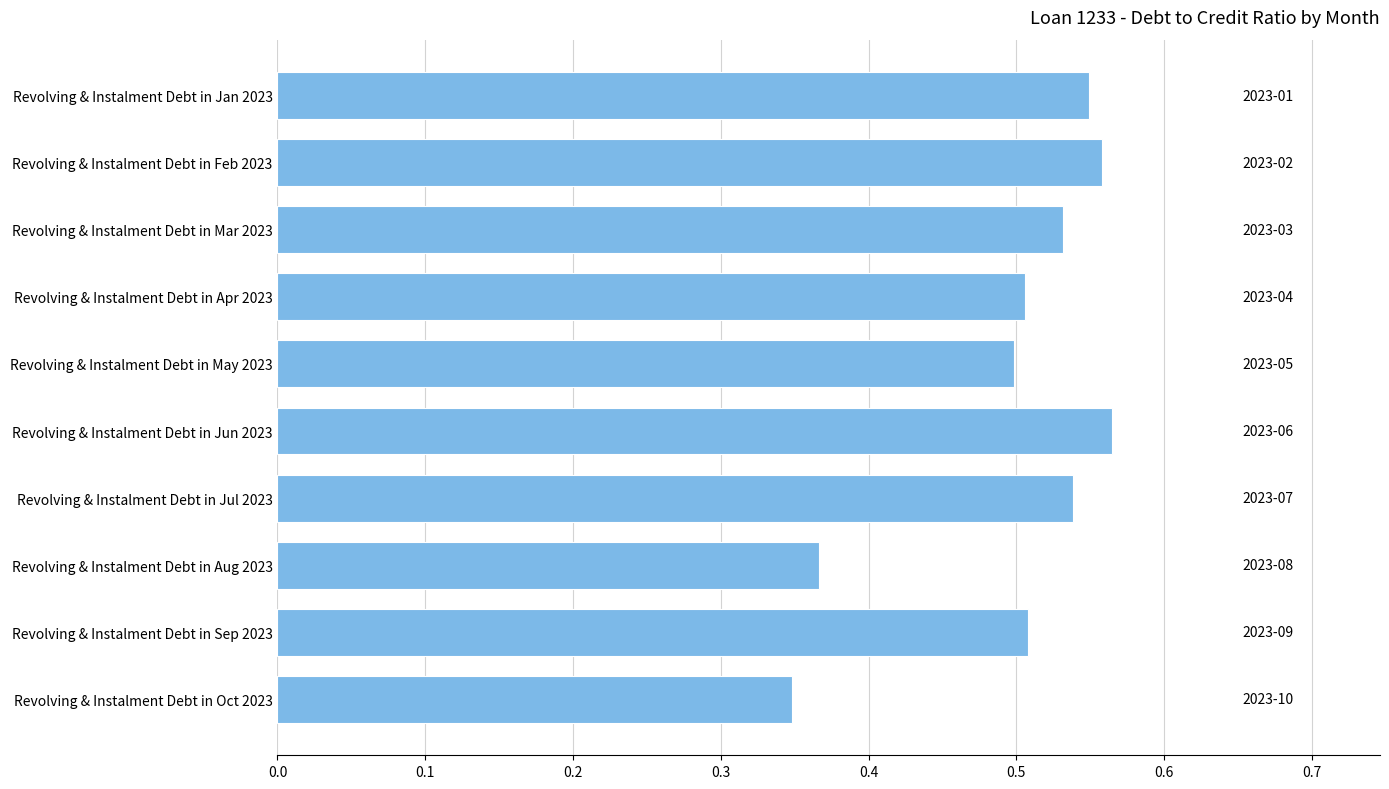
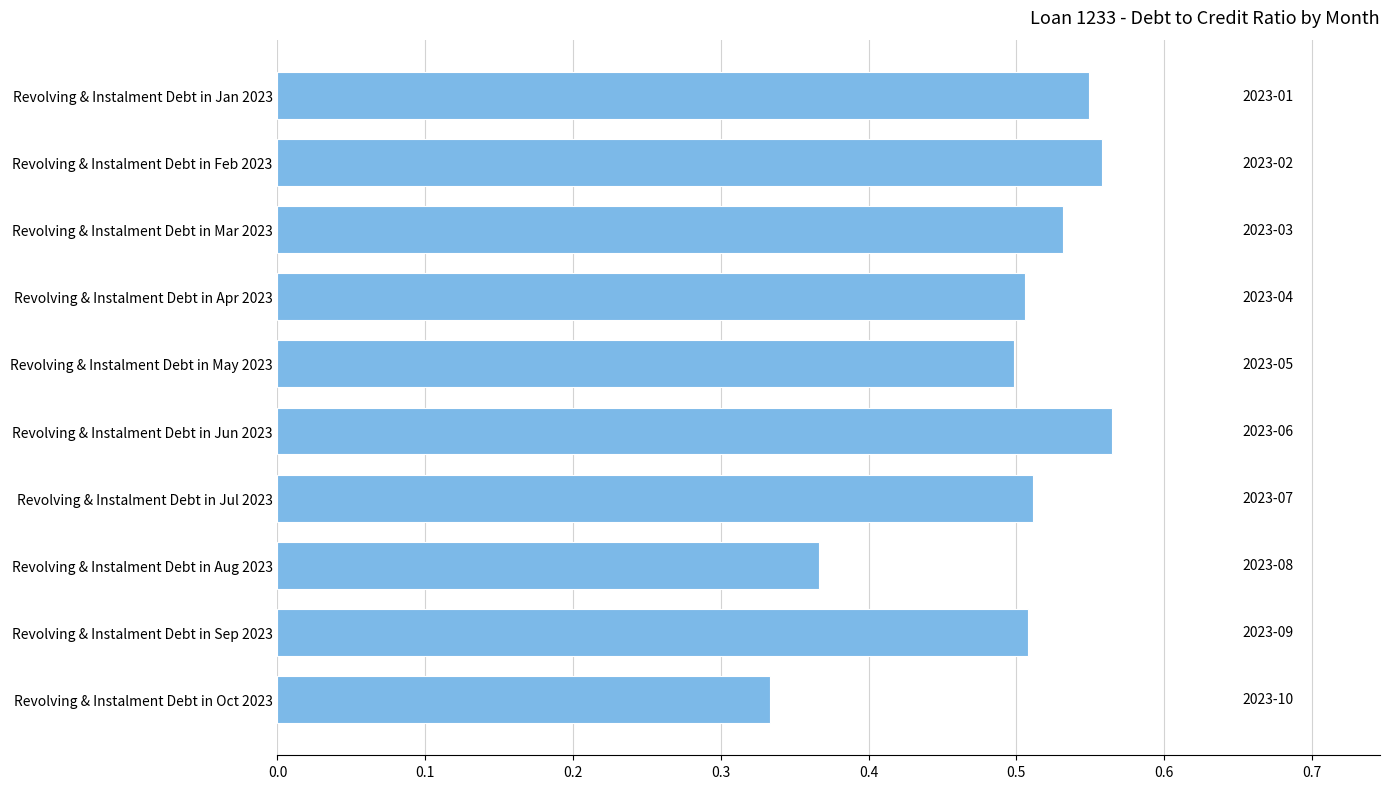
Revolving & Instalment Debt in Jul 2023: 0.538 -> 0.511
Revolving & Instalment Debt in Oct 2023: 0.349 -> 0.333
